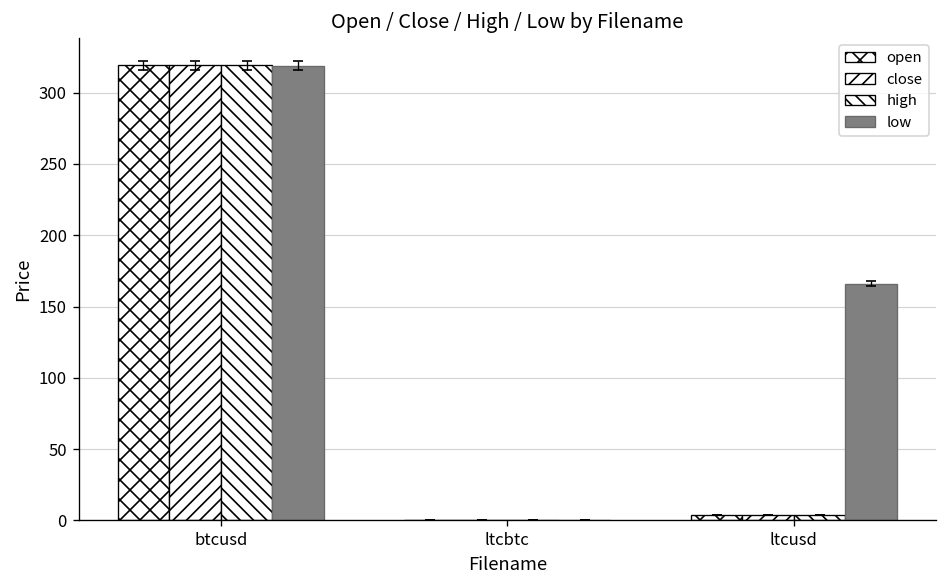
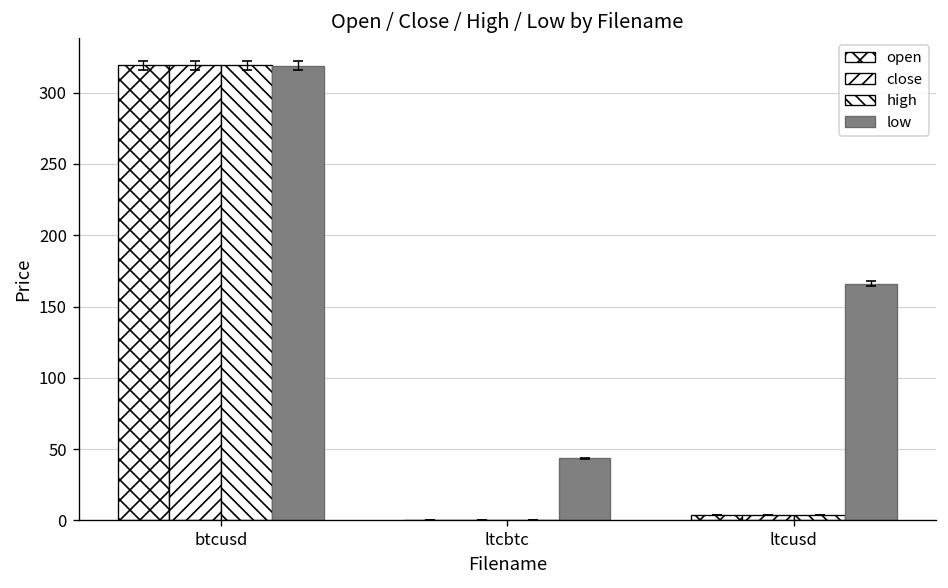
low, ltcbtc: 0 -> 44
